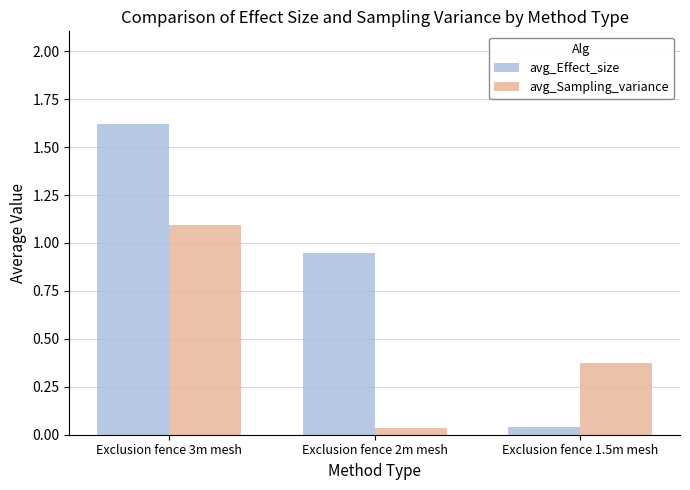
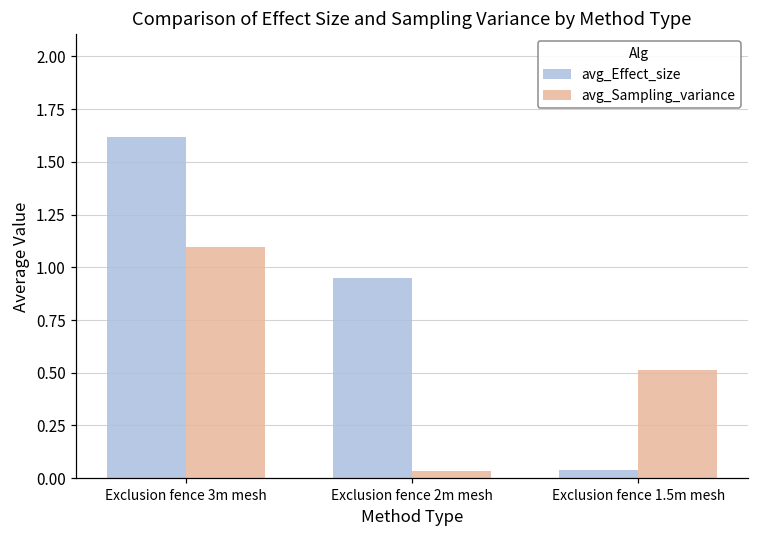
avg_Sampling_variance, Exclusion fence 1.5m mesh: 0.38 -> 0.51
